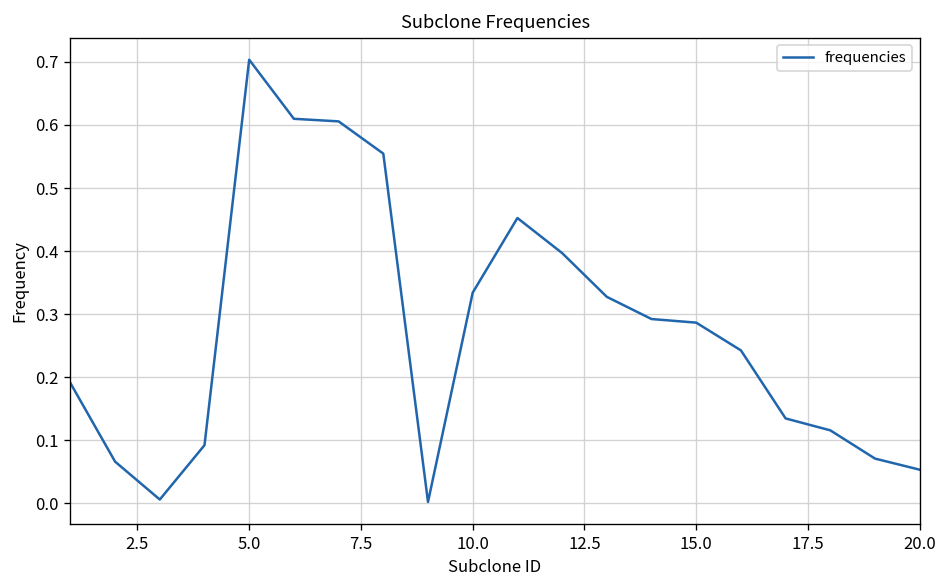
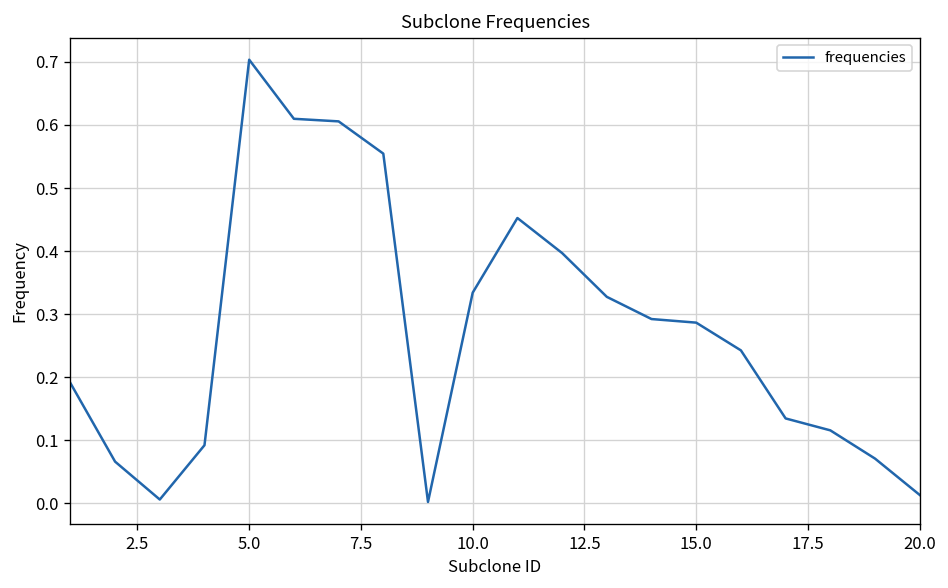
20.0: 0.05 -> 0.01
